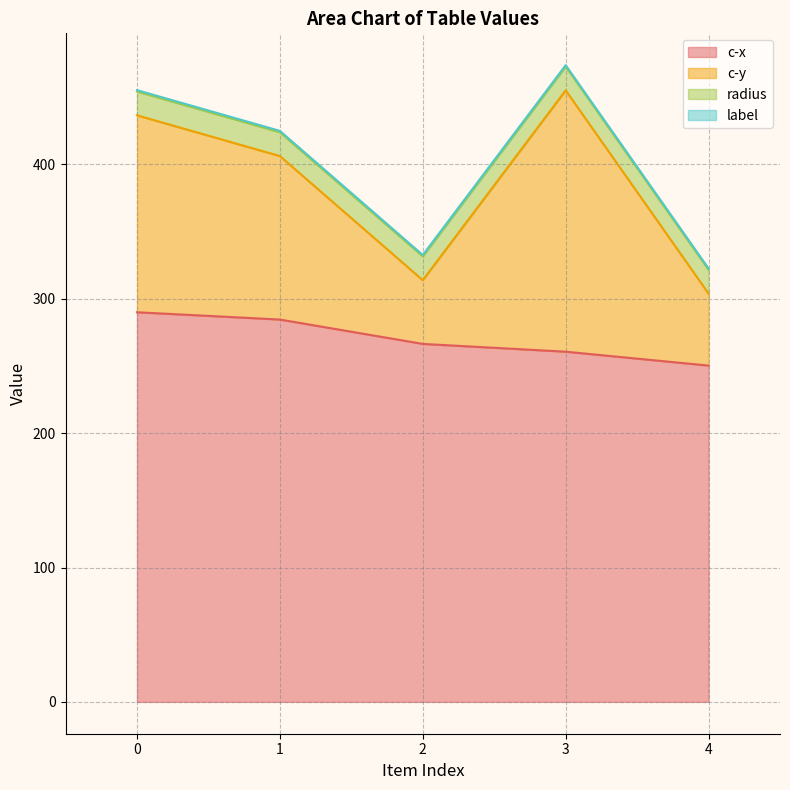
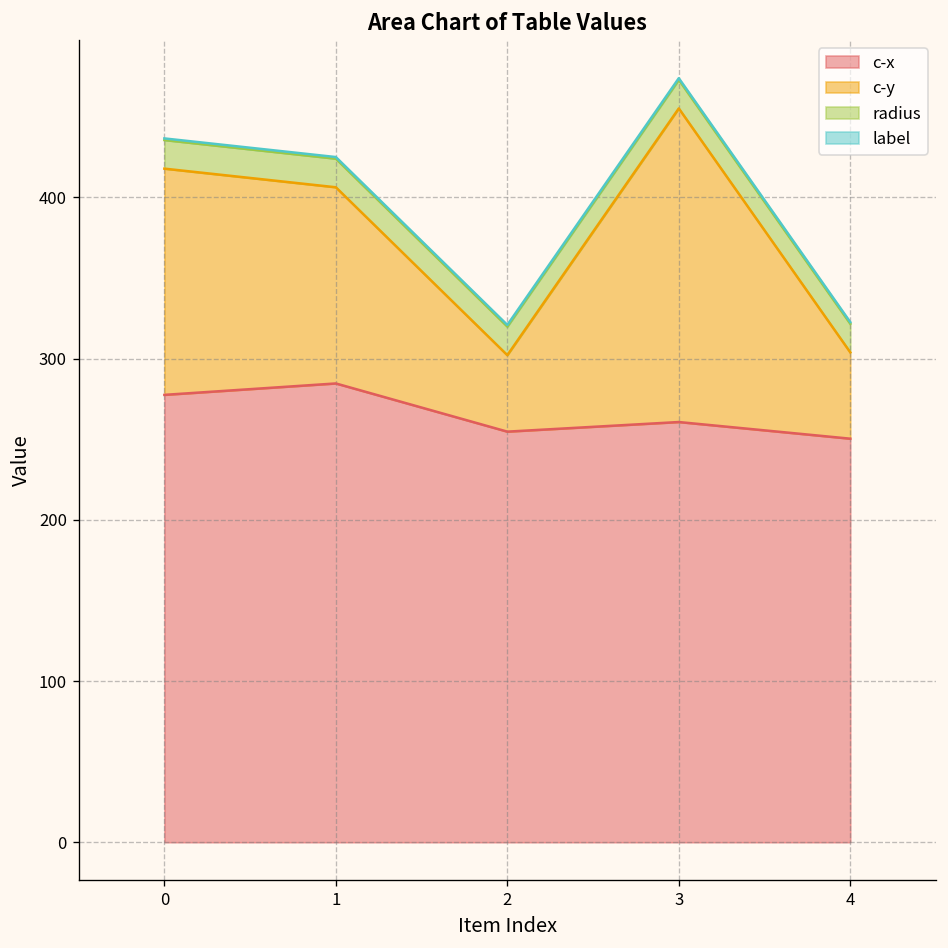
c-x, 0: 290 -> 278
c-y, 0: 147 -> 140
c-x, 2: 266 -> 255
